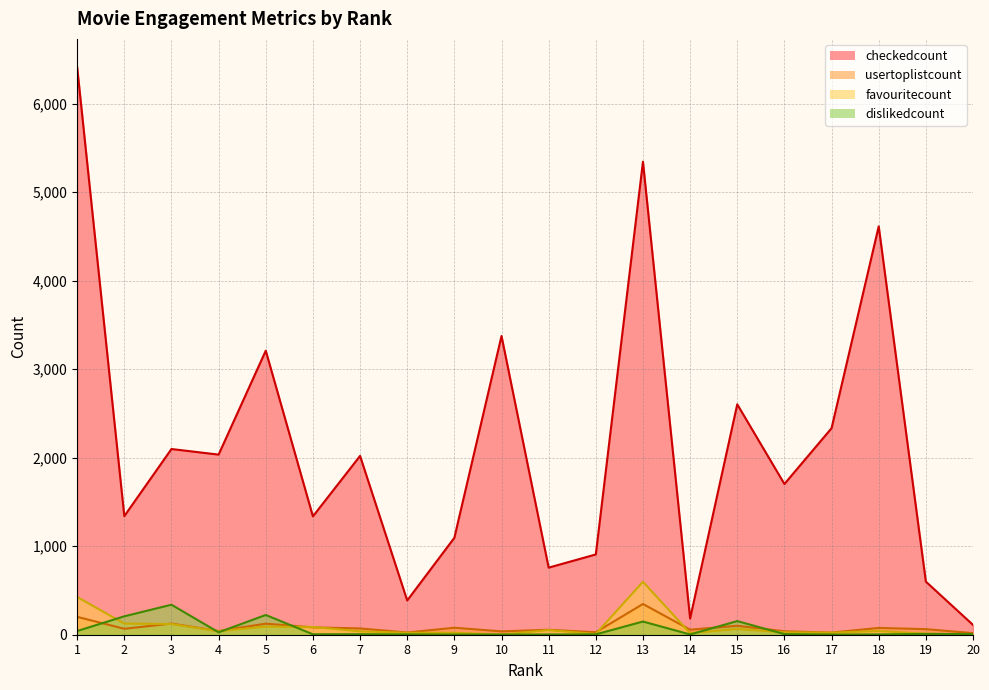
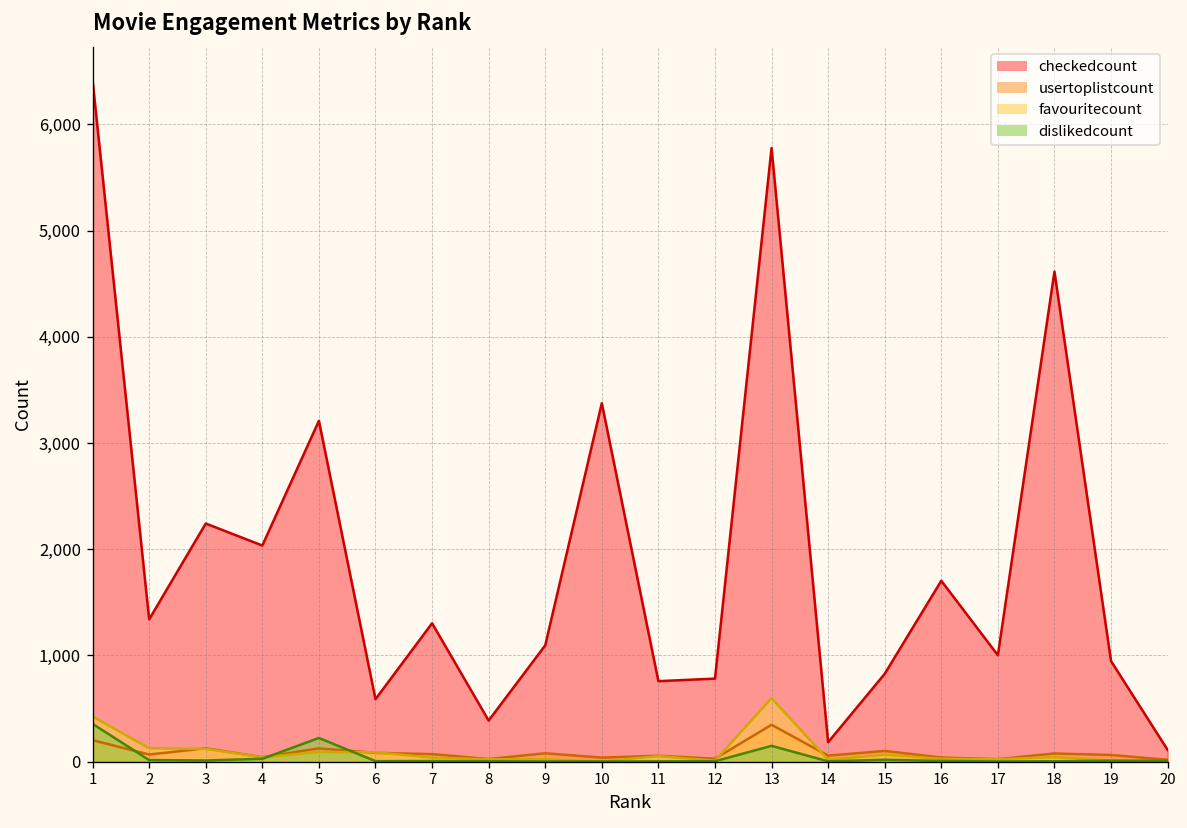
dislikedcount, 1: 0 -> 400
dislikedcount, 2: 200 -> 0
checkedcount, 3: 2,100 -> 2,200
dislikedcount, 3: 300 -> 0
checkedcount, 6: 1,300 -> 600
checkedcount, 7: 2,000 -> 1,300
checkedcount, 12: 900 -> 800
checkedcount, 13: 5,300 -> 5,800
checkedcount, 15: 2,600 -> 800
dislikedcount, 15: 200 -> 0
checkedcount, 17: 2,300 -> 1,000
checkedcount, 19: 600 -> 900
